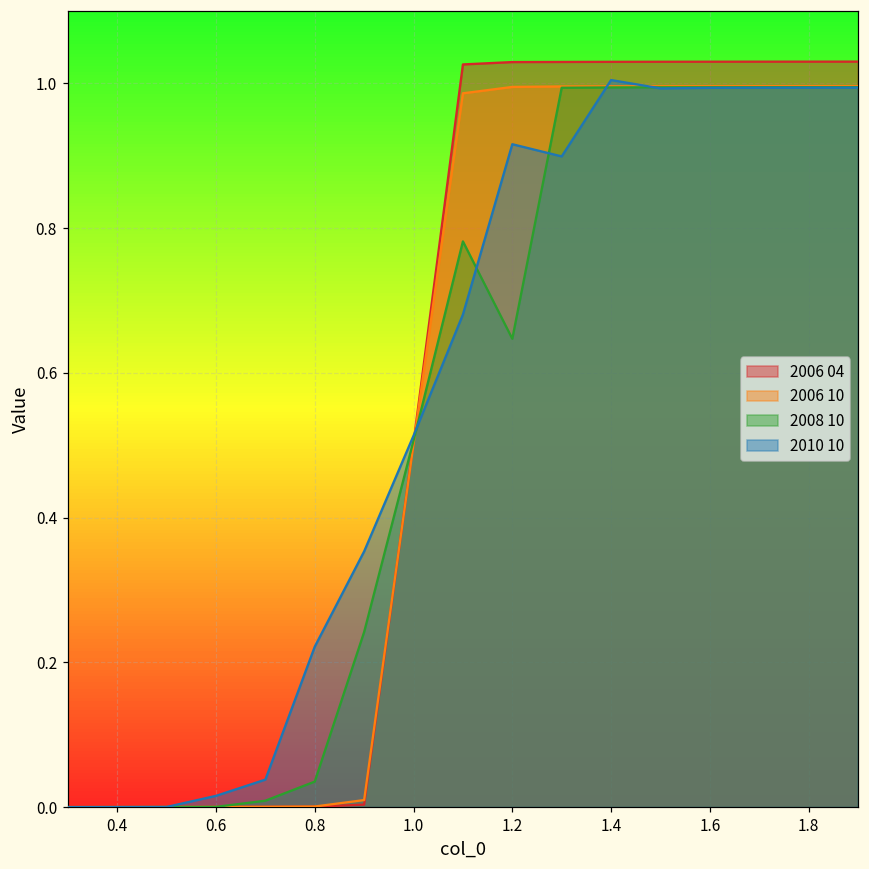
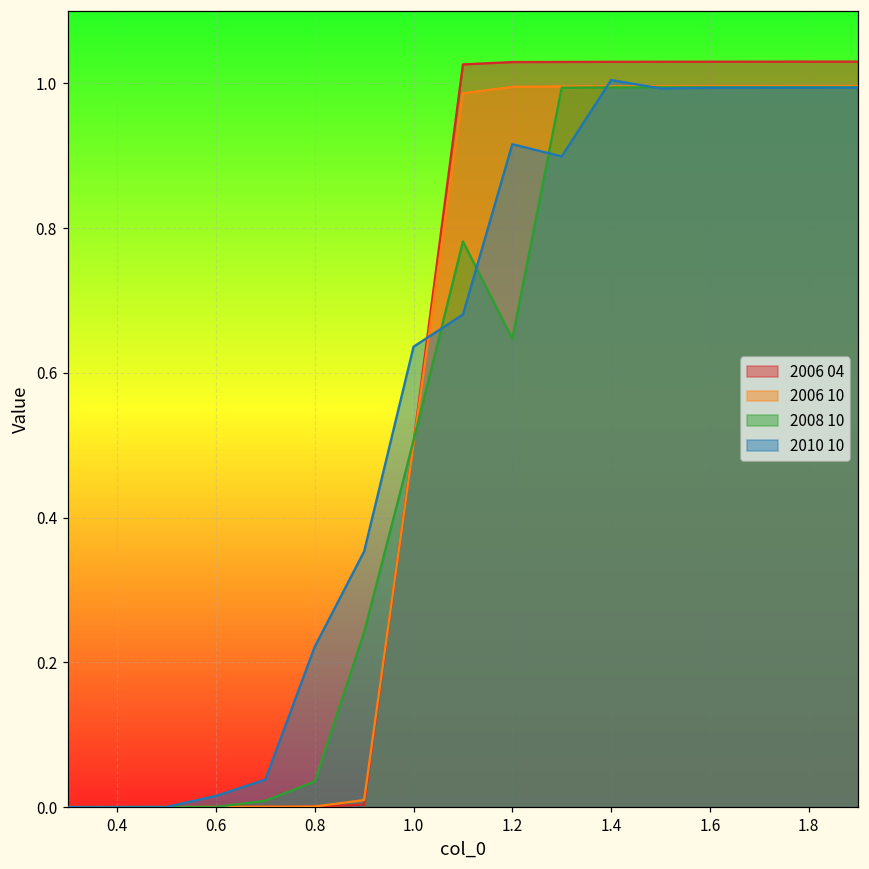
2010 10, 1.0: 0.51 -> 0.64
